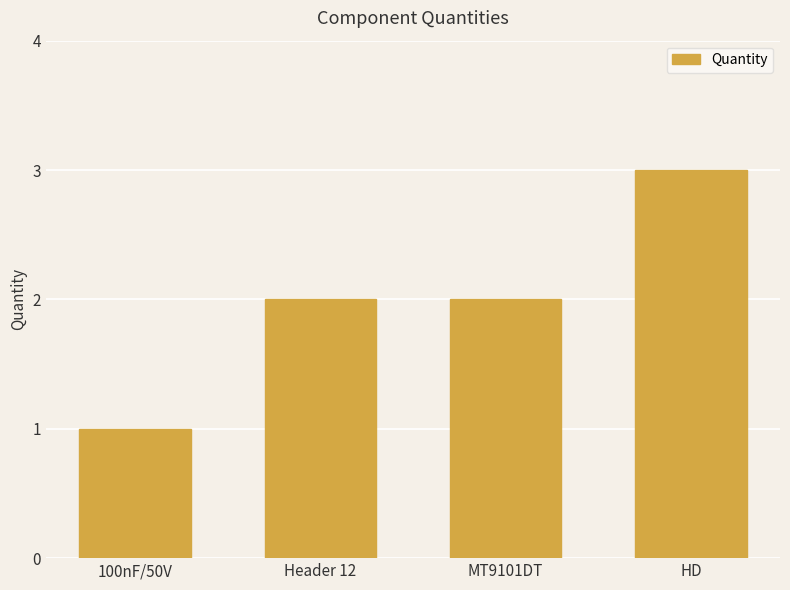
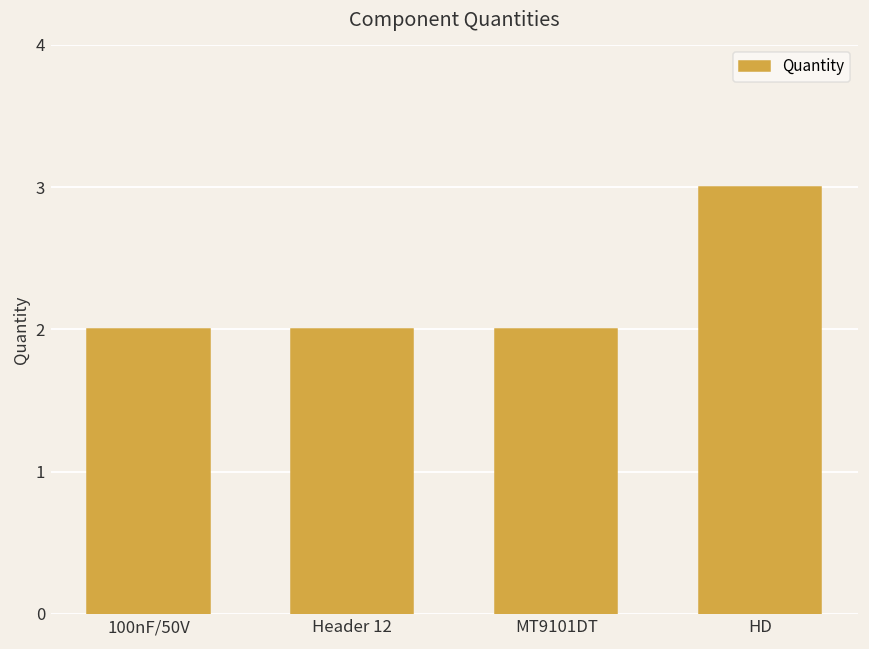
100nF/50V: 1 -> 2
